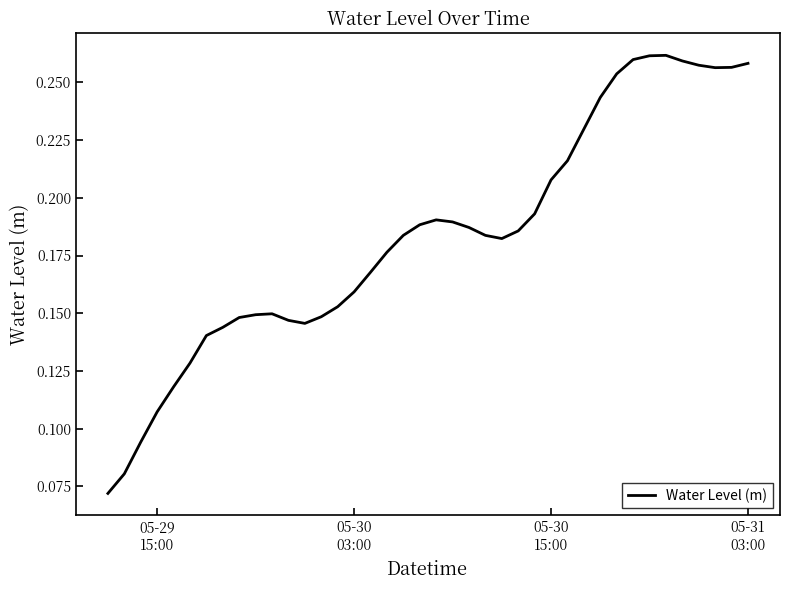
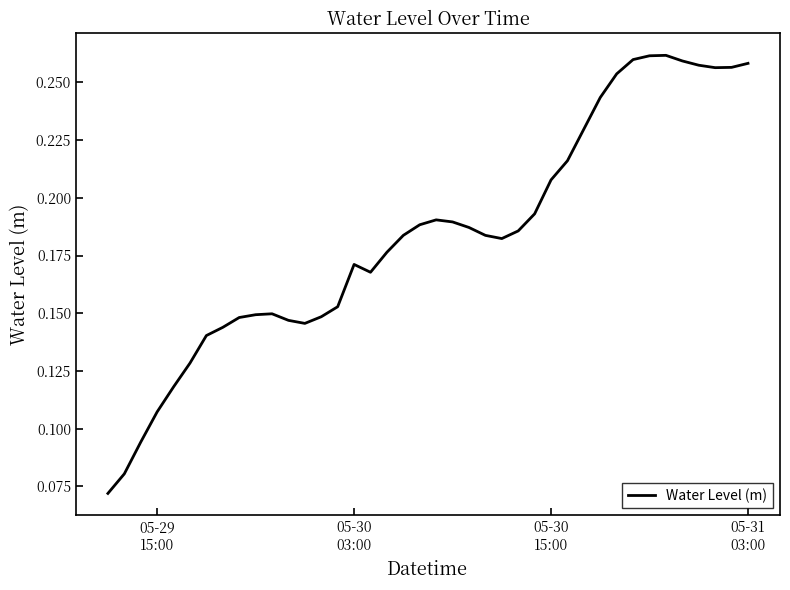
05-30 03:00: 0.159 -> 0.171
